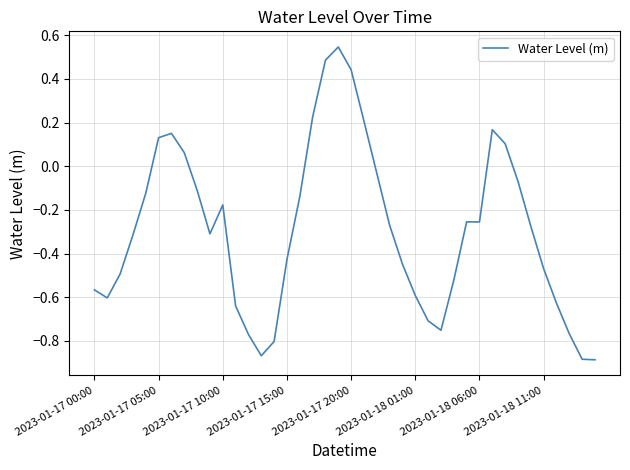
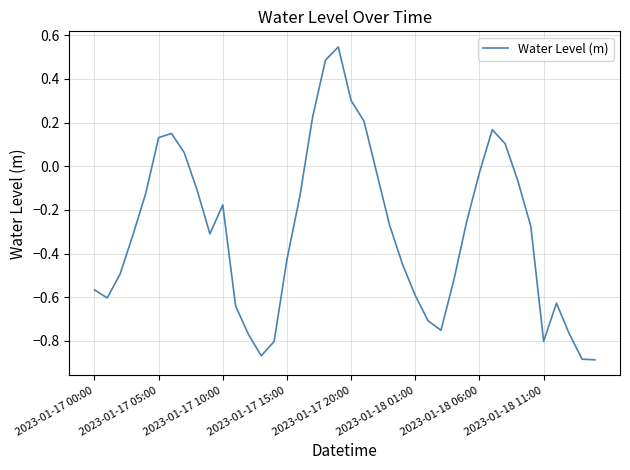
2023-01-17 20:00: 0.44 -> 0.30
2023-01-18 06:00: -0.26 -> -0.03
2023-01-18 11:00: -0.47 -> -0.80
